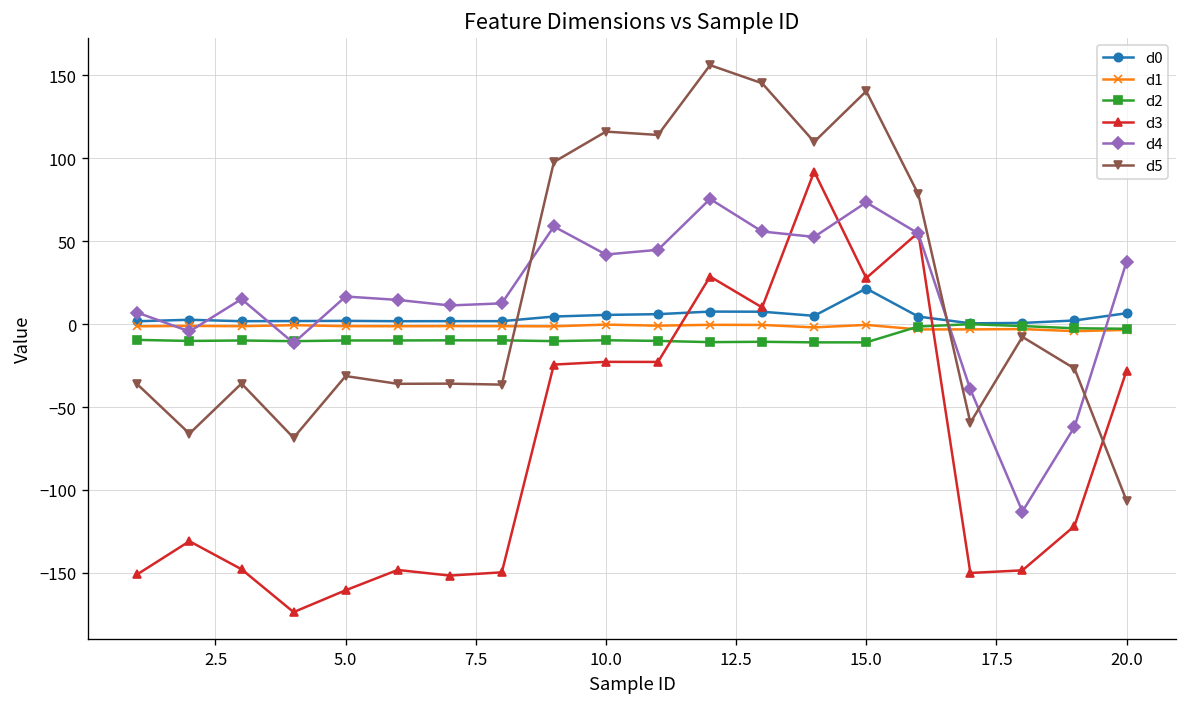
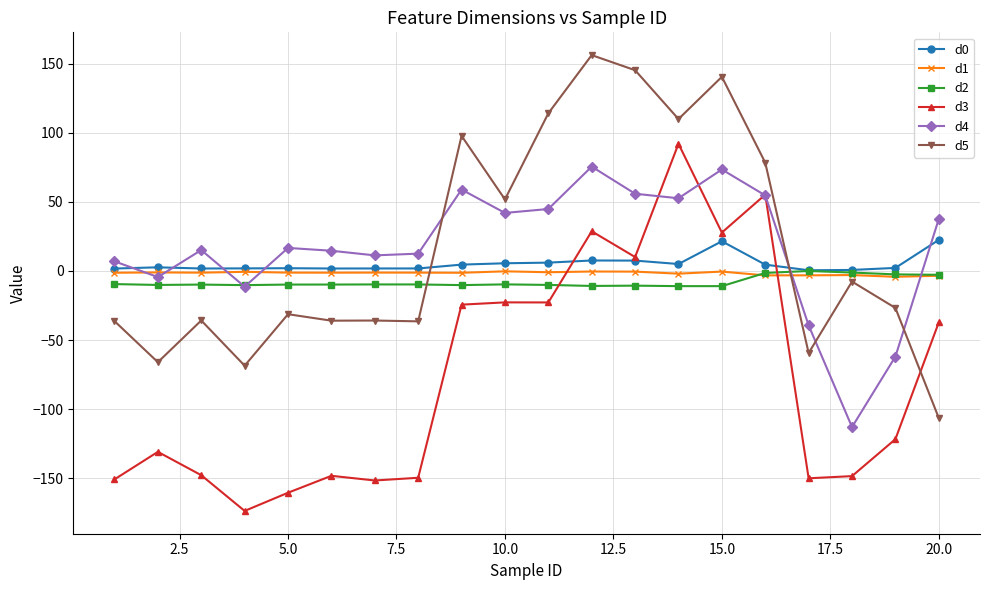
d5, 10.0: 116 -> 52
d0, 20.0: 7 -> 22
d3, 20.0: -28 -> -37
